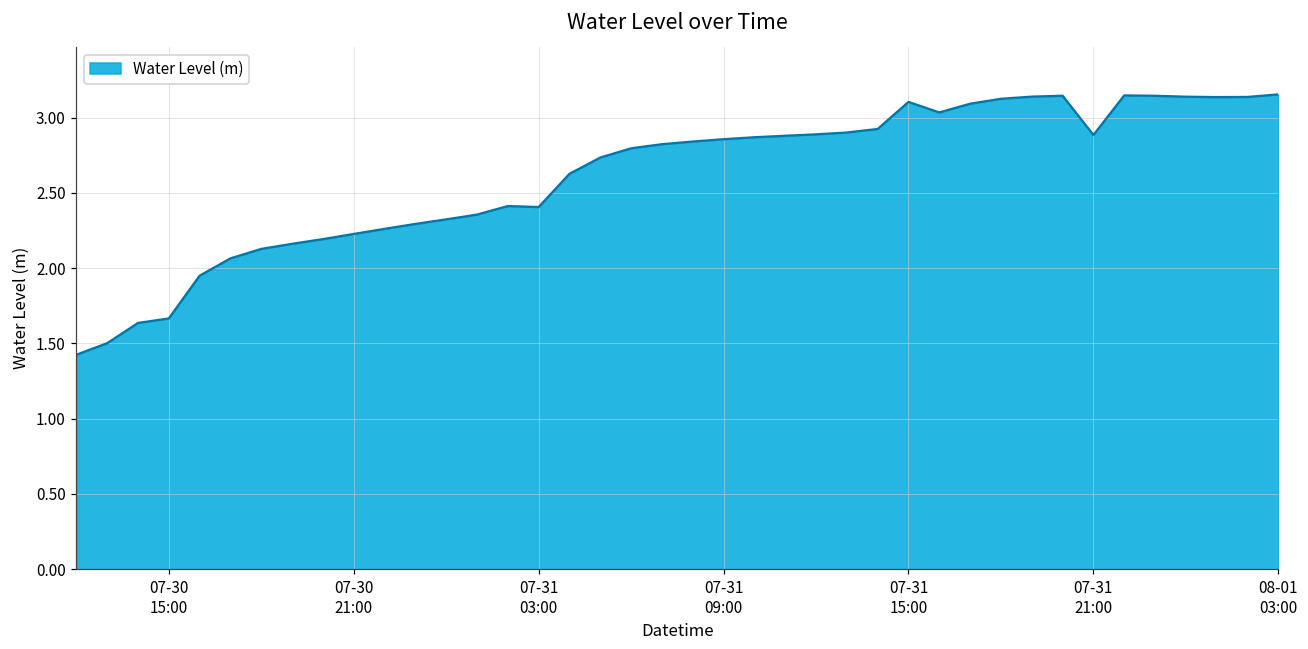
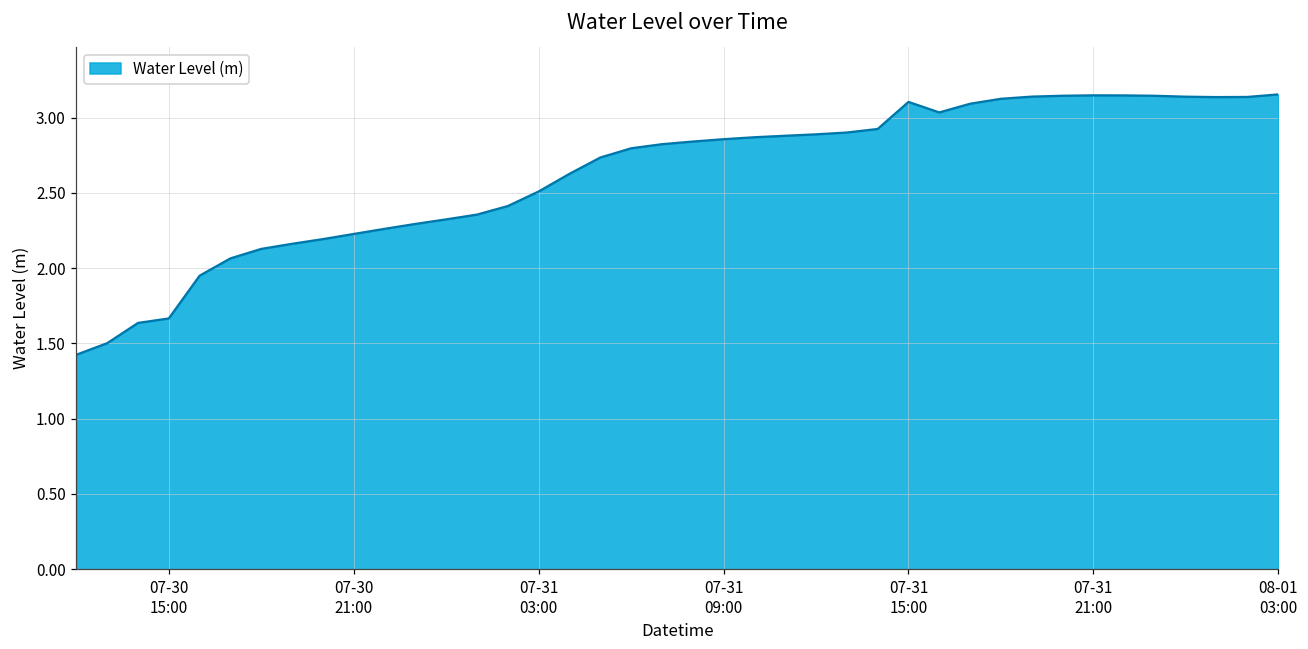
07-31 03:00: 2.41 -> 2.51
07-31 21:00: 2.88 -> 3.15
